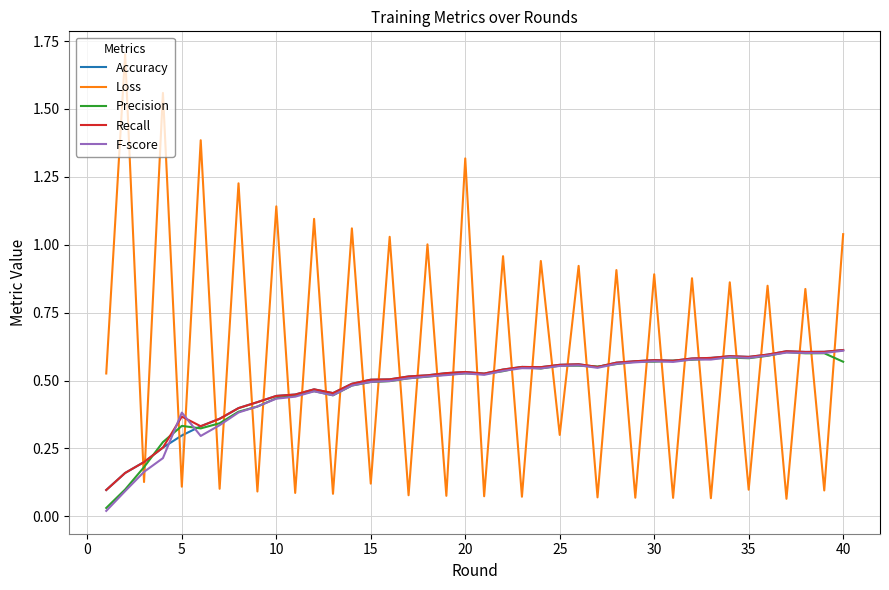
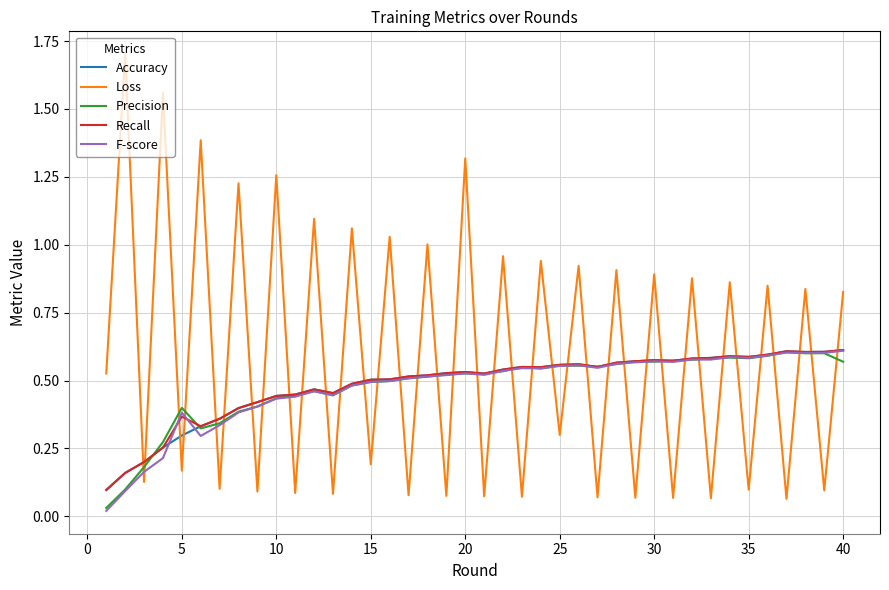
Loss, 5: 0.11 -> 0.17
Precision, 5: 0.33 -> 0.40
Loss, 10: 1.14 -> 1.26
Loss, 15: 0.12 -> 0.19
Loss, 40: 1.04 -> 0.83
